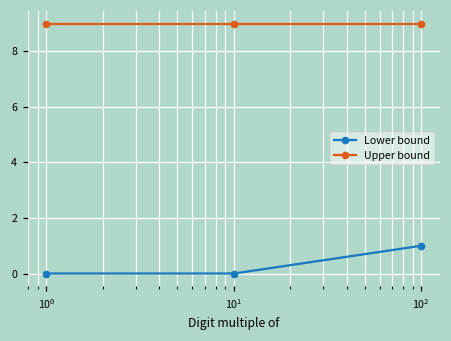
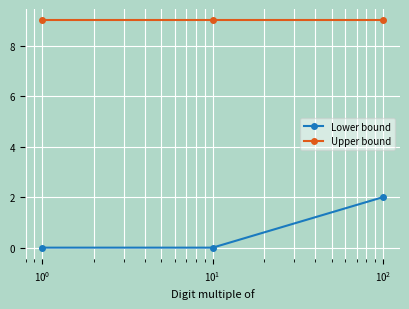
Lower bound, 10^2: 1 -> 2
